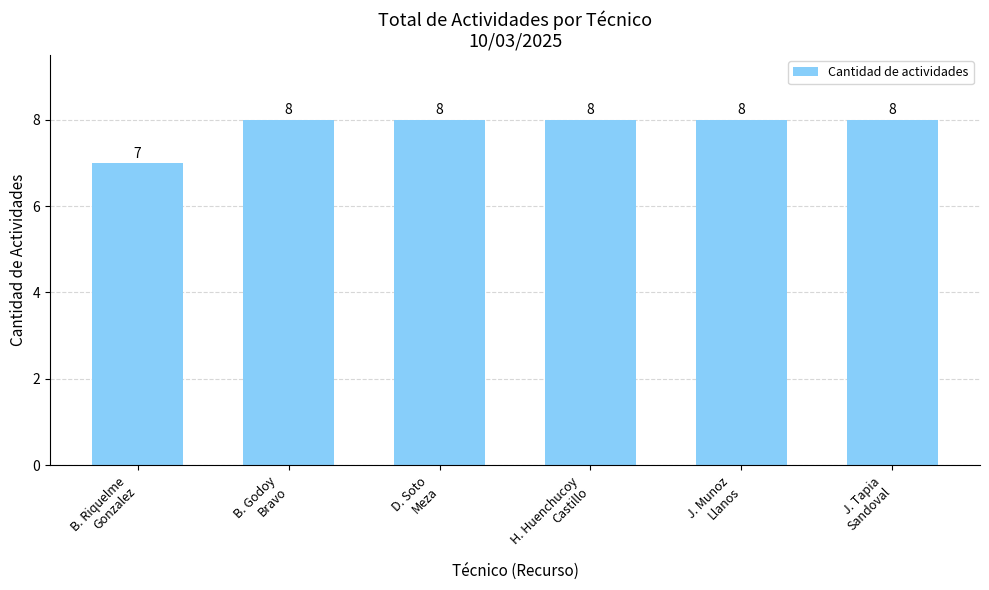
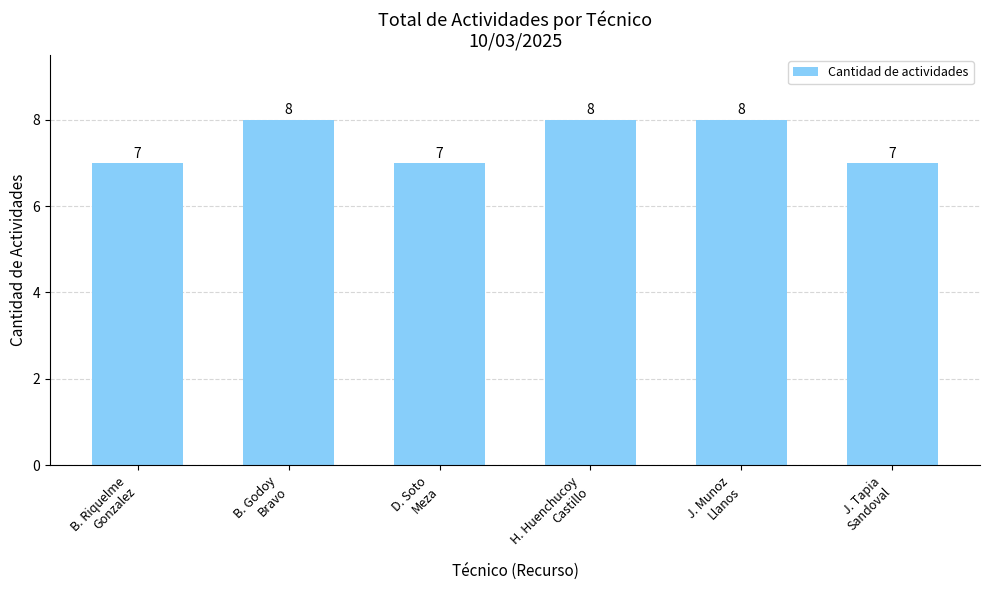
D. Soto Meza: 8 -> 7
J. Tapia Sandoval: 8 -> 7
